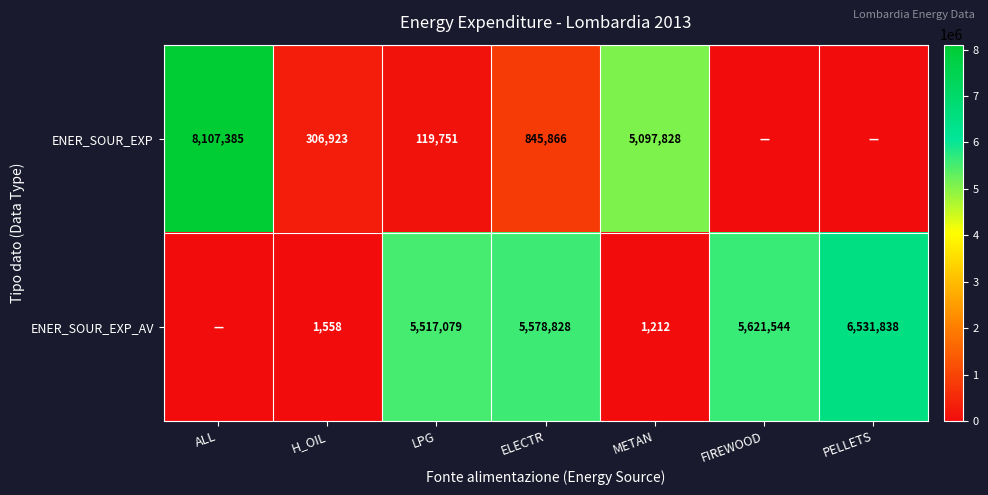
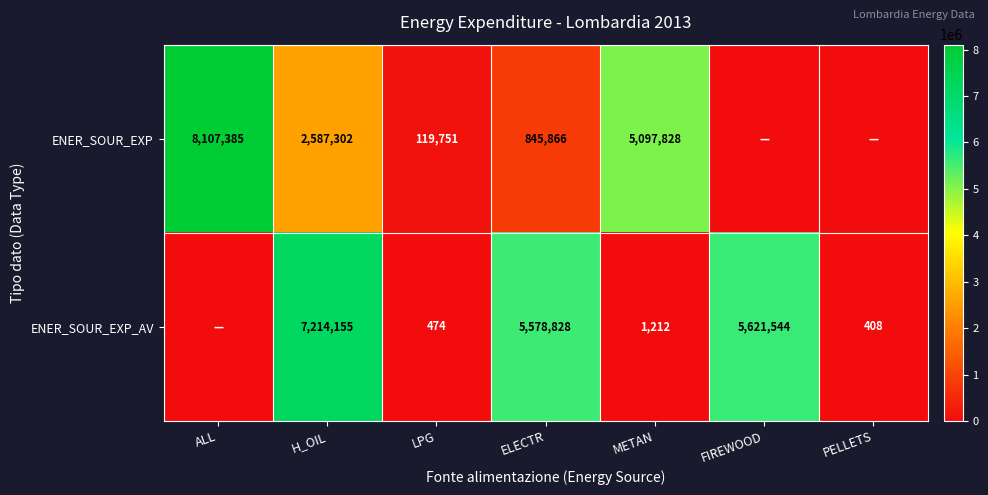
ENER_SOUR_EXP, H_OIL: 306,923 -> 2,587,302
ENER_SOUR_EXP_AV, H_OIL: 1,558 -> 7,214,155
ENER_SOUR_EXP_AV, LPG: 5,517,079 -> 474
ENER_SOUR_EXP_AV, PELLETS: 6,531,838 -> 408
